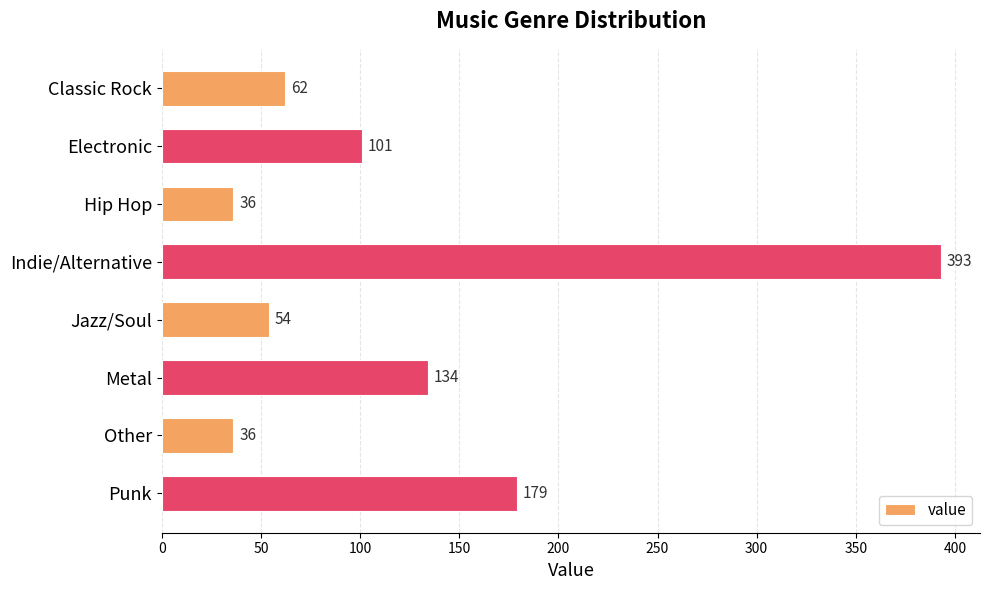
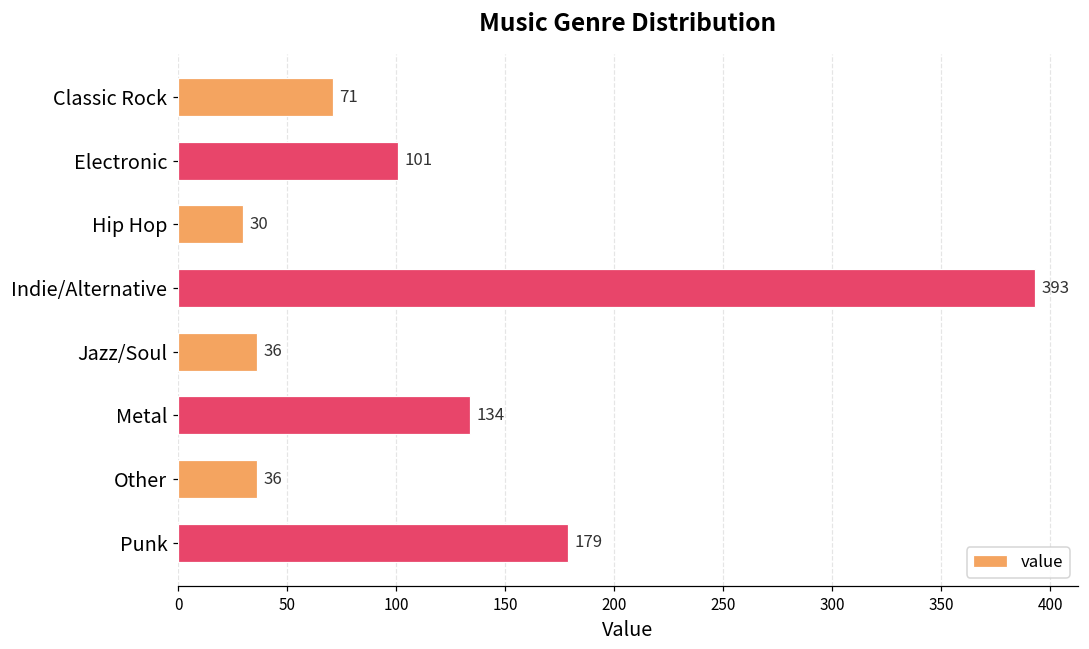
Classic Rock: 62 -> 71
Hip Hop: 36 -> 30
Jazz/Soul: 54 -> 36
